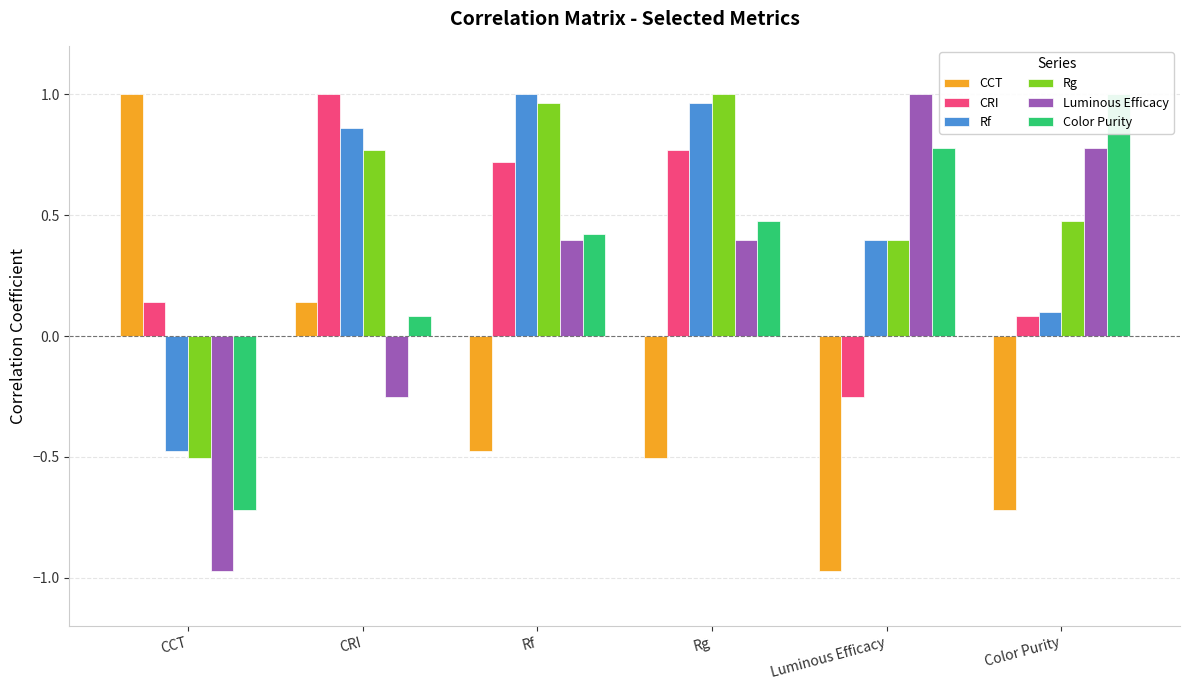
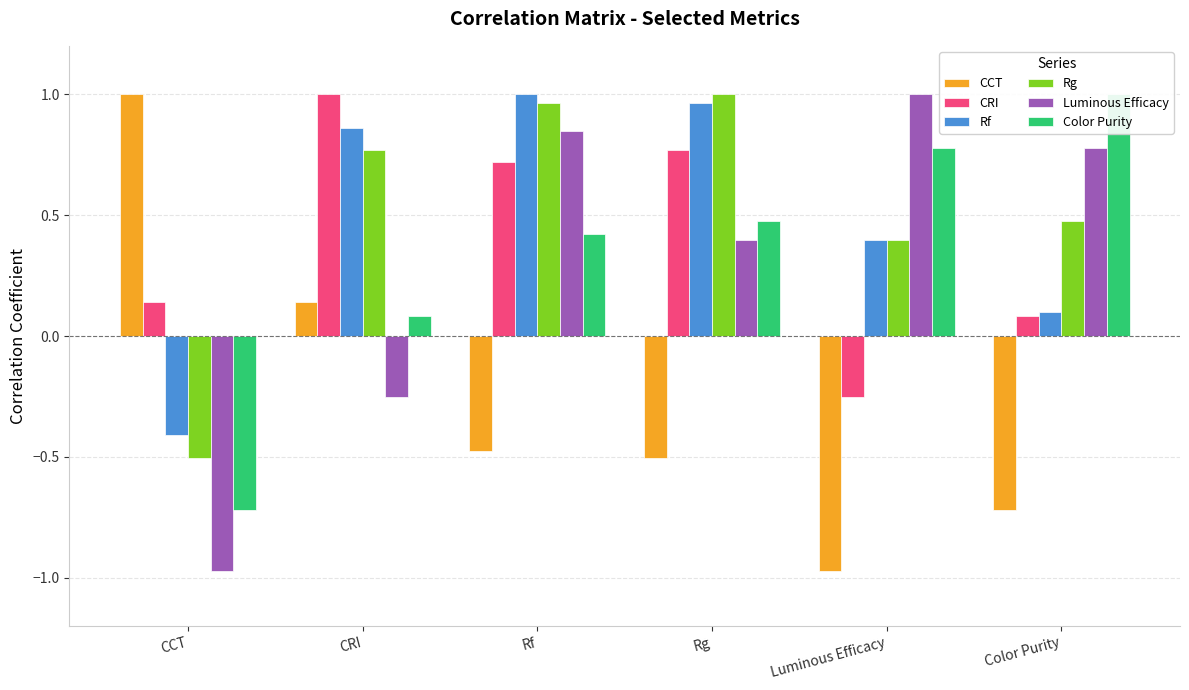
Rf, CCT: -0.47 -> -0.41
Luminous Efficacy, Rf: 0.40 -> 0.85
